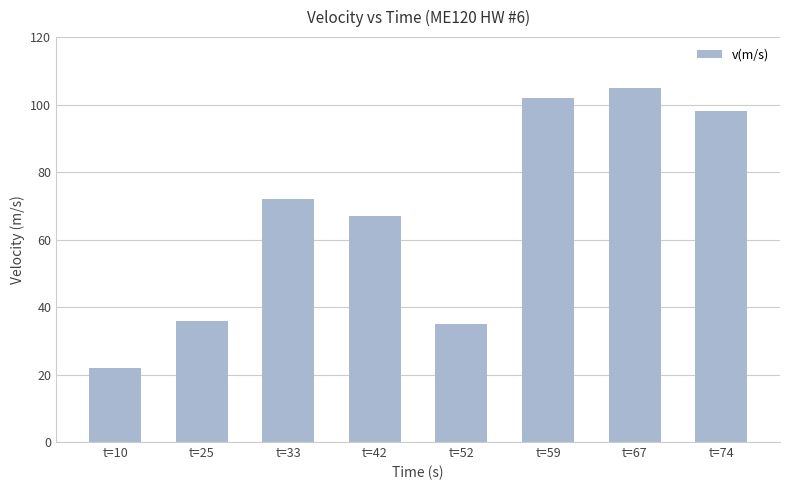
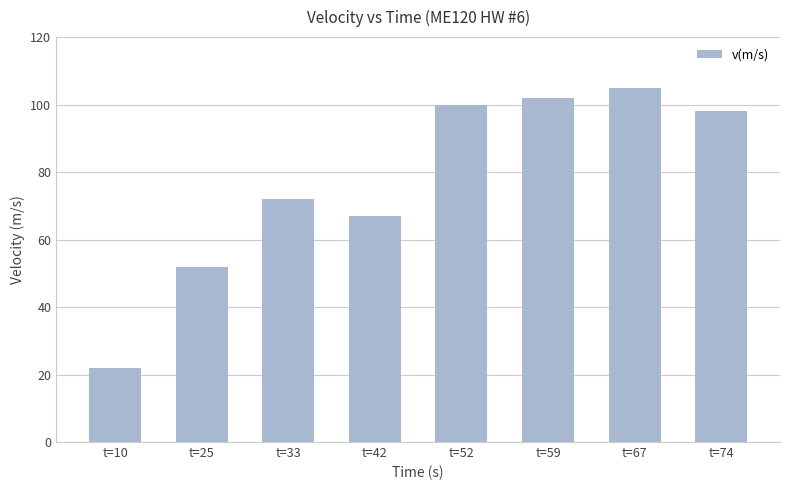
t=25: 36 -> 52
t=52: 35 -> 100
